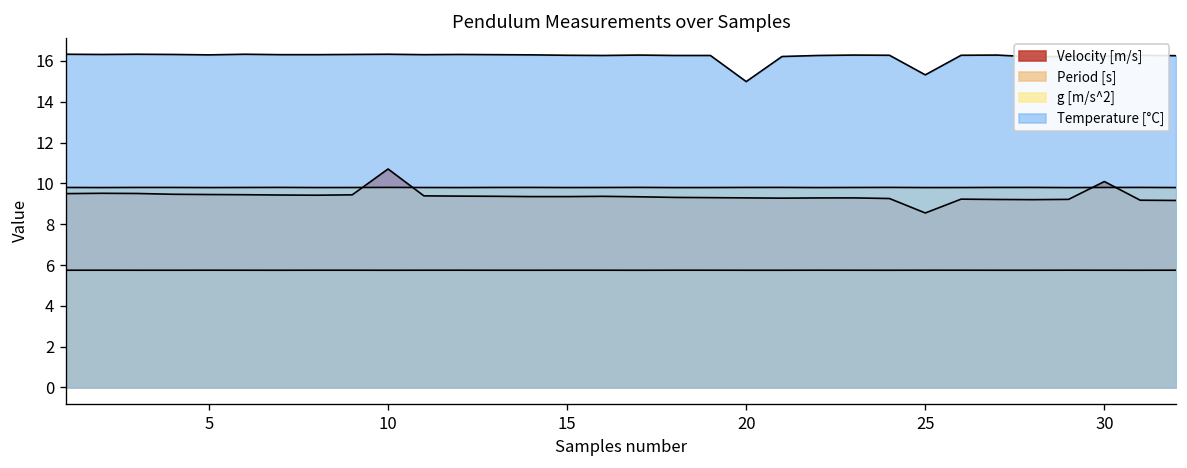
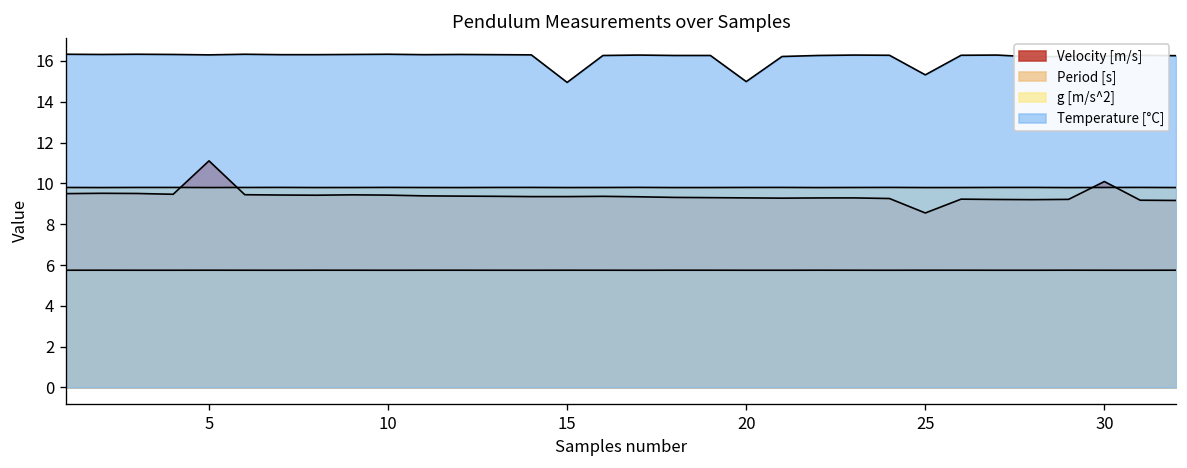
Velocity [m/s], 5: 9.5 -> 11.1
Velocity [m/s], 10: 10.7 -> 9.4
Temperature [°C], 15: 16.3 -> 15.0
